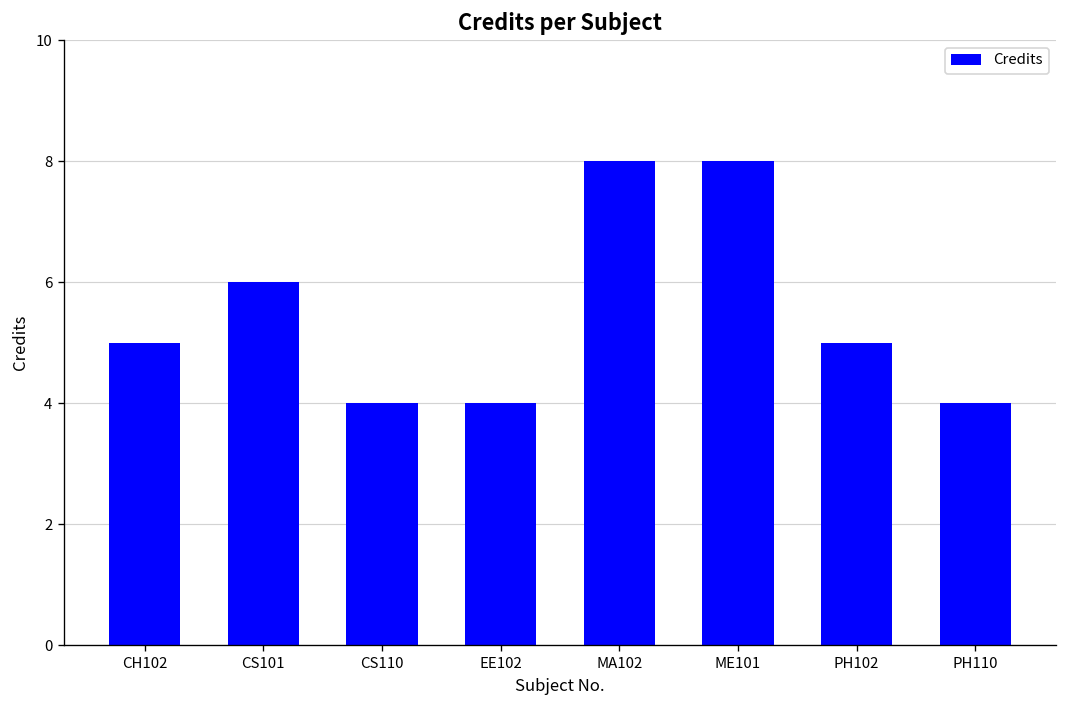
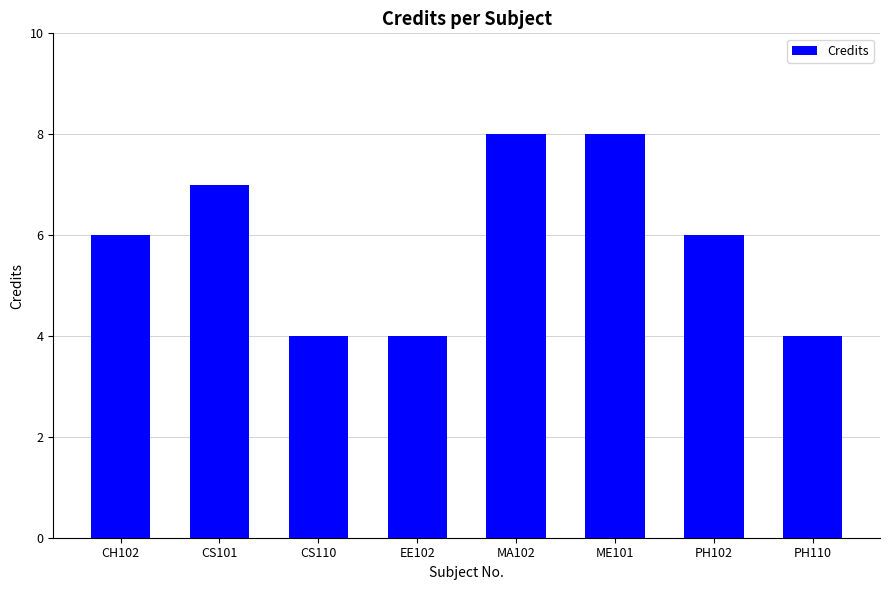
CH102: 5 -> 6
CS101: 6 -> 7
PH102: 5 -> 6
